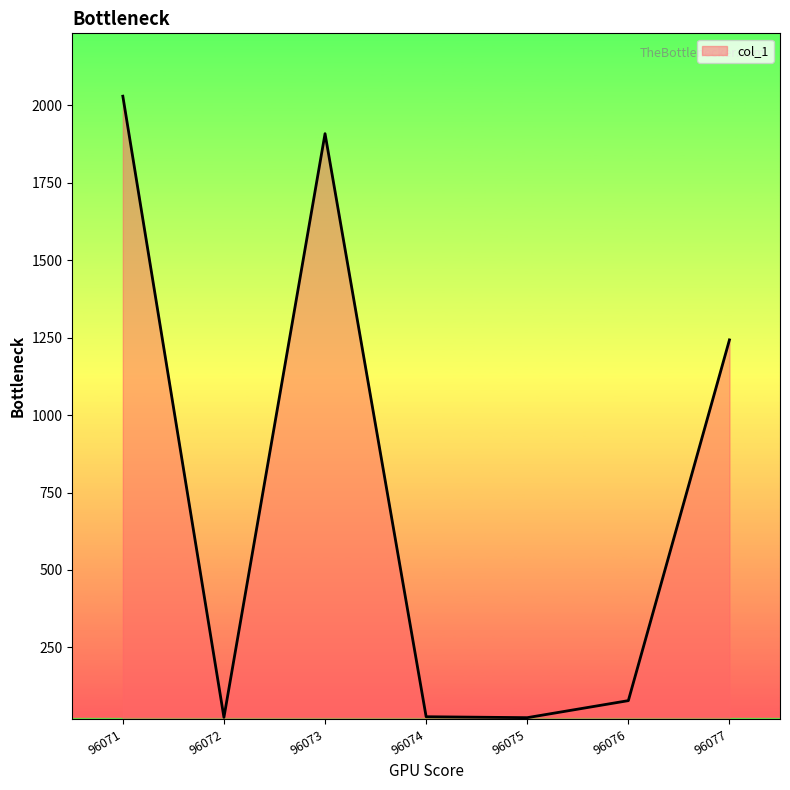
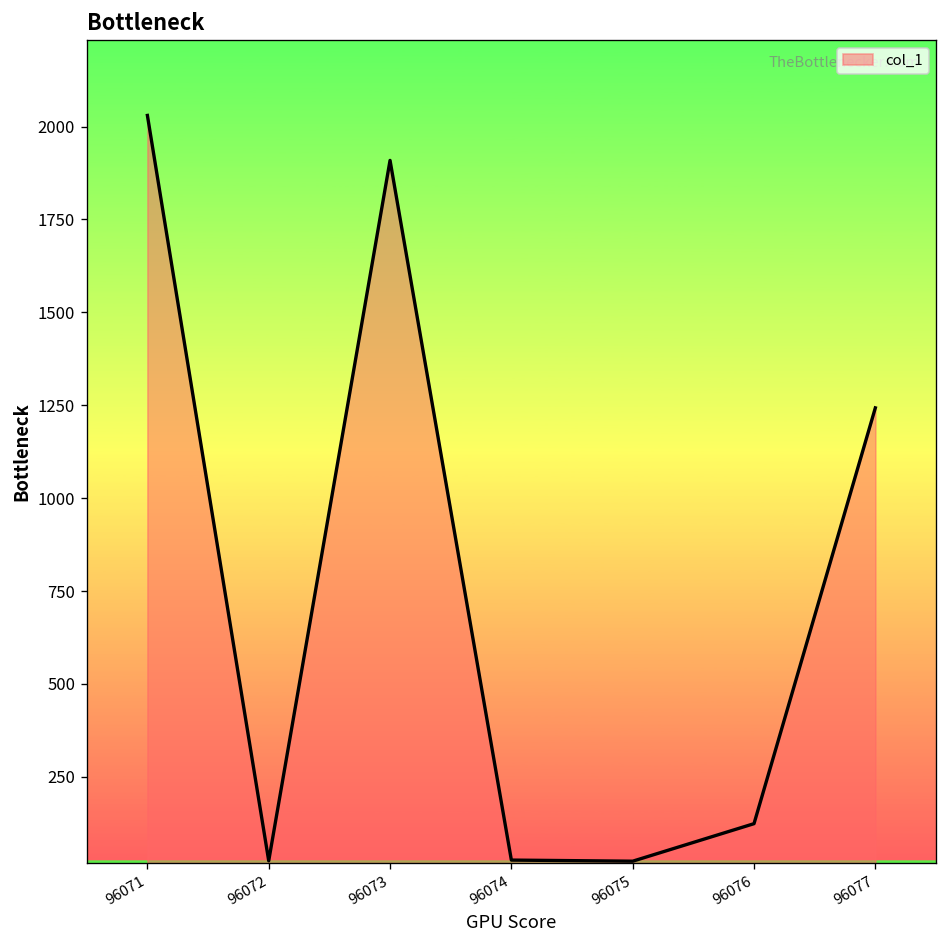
96076: 80 -> 120
